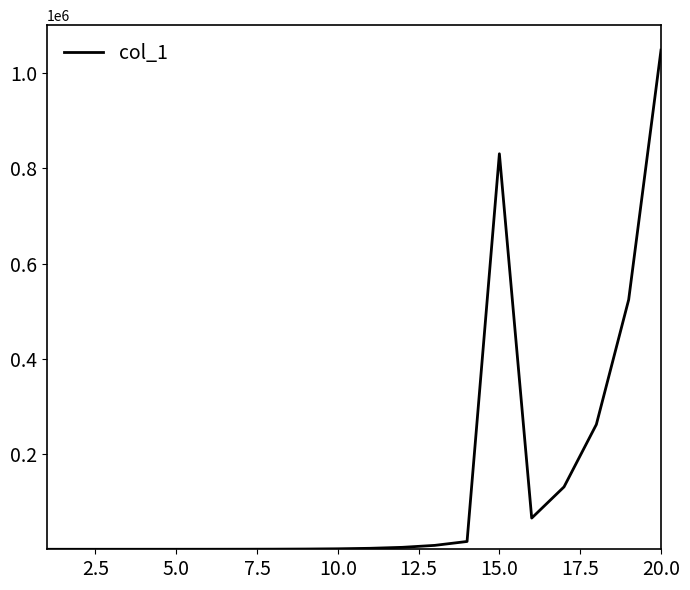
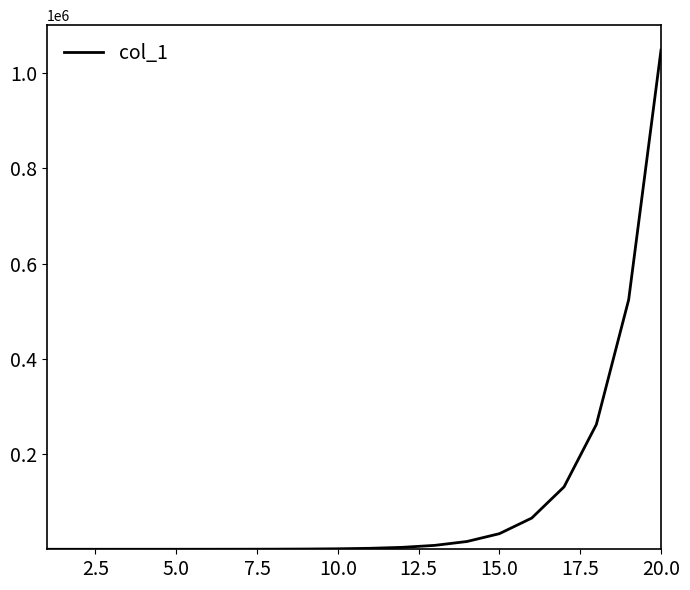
15.0: 830000 -> 30000
